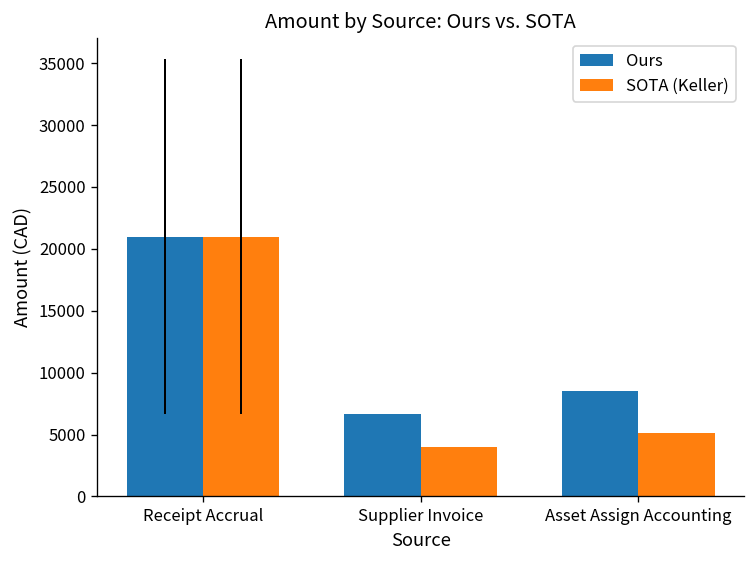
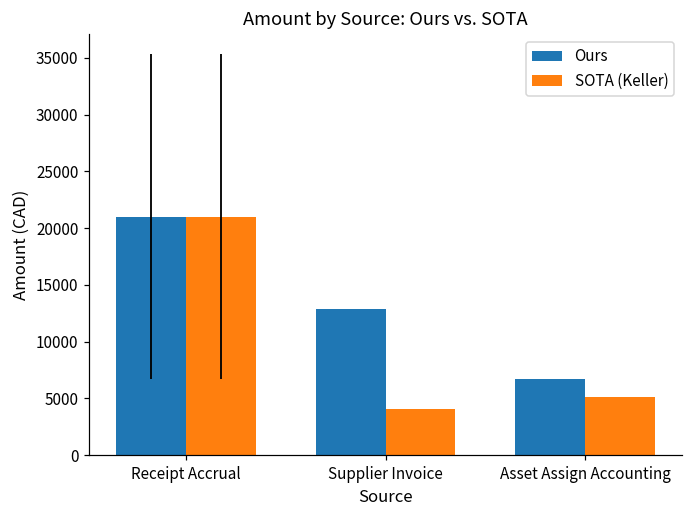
Ours, Supplier Invoice: 6700 -> 12900
Ours, Asset Assign Accounting: 8500 -> 6700
